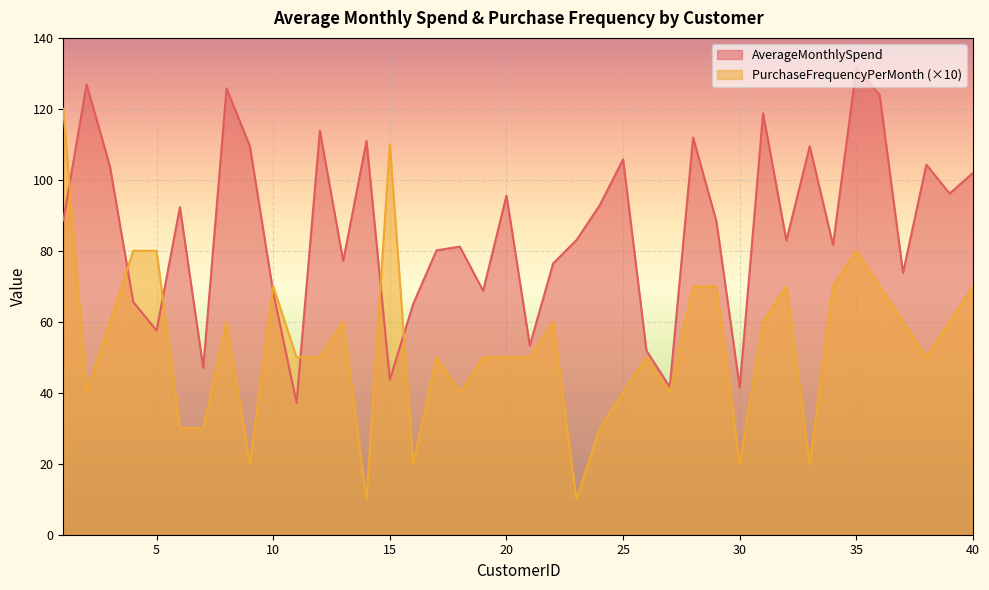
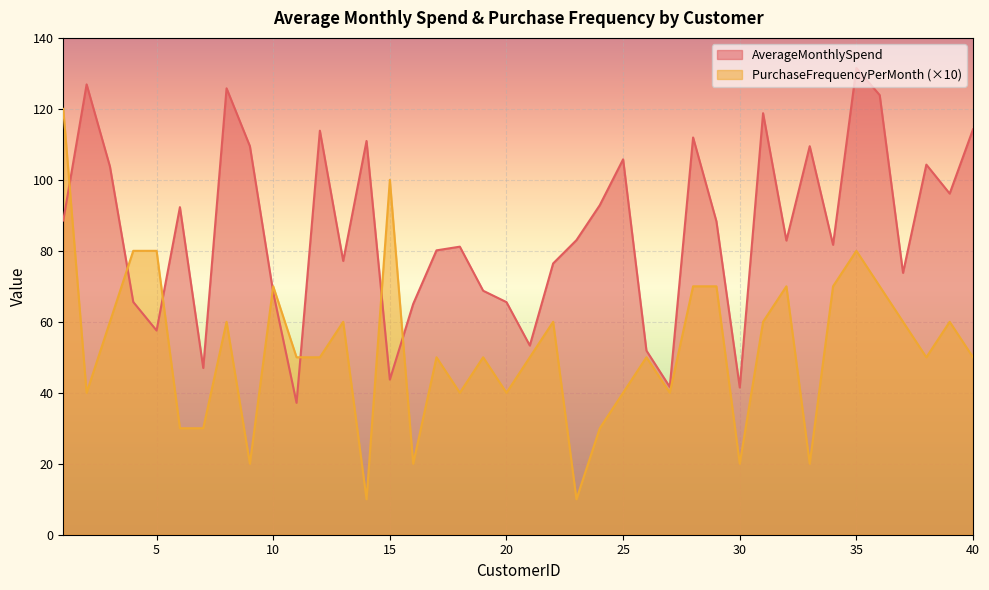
PurchaseFrequencyPerMonth (×10), 15: 110 -> 100
AverageMonthlySpend, 20: 96 -> 66
PurchaseFrequencyPerMonth (×10), 20: 50 -> 40
AverageMonthlySpend, 40: 102 -> 114
PurchaseFrequencyPerMonth (×10), 40: 70 -> 50
